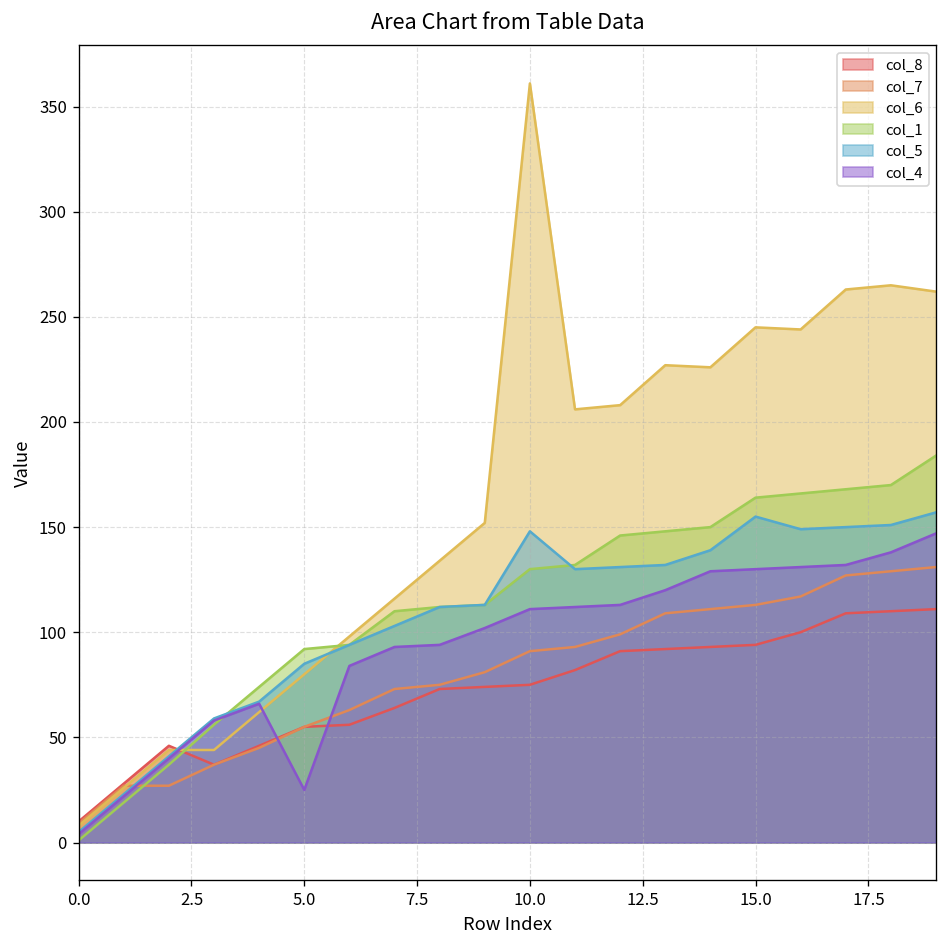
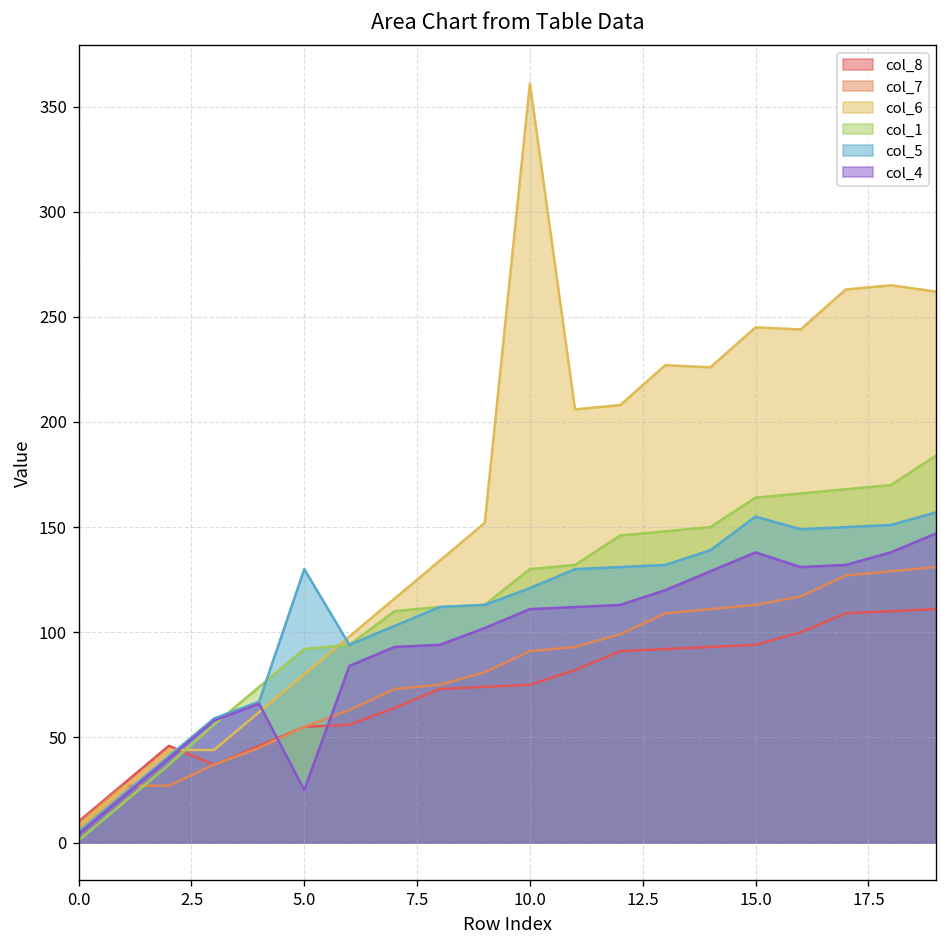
col_5, 5.0: 85 -> 130
col_5, 10.0: 148 -> 121
col_4, 15.0: 130 -> 138
